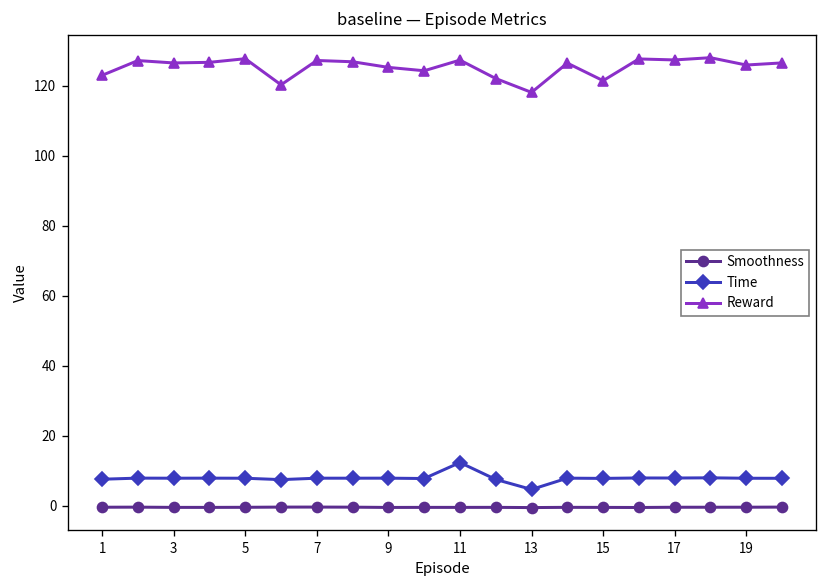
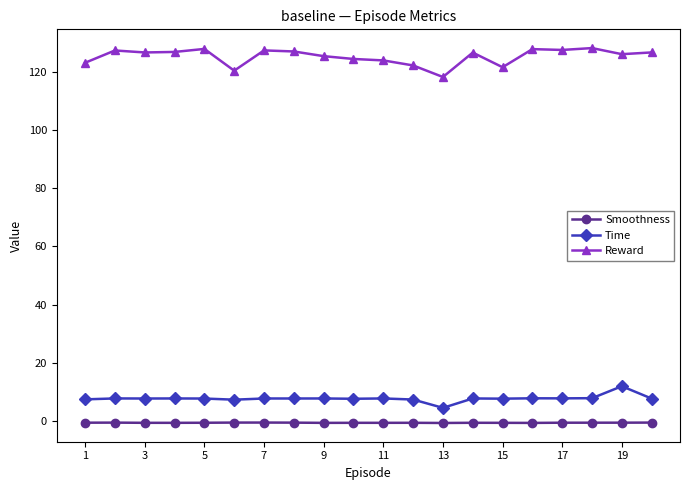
Time, 11: 12 -> 8
Reward, 11: 127 -> 124
Time, 19: 8 -> 12
